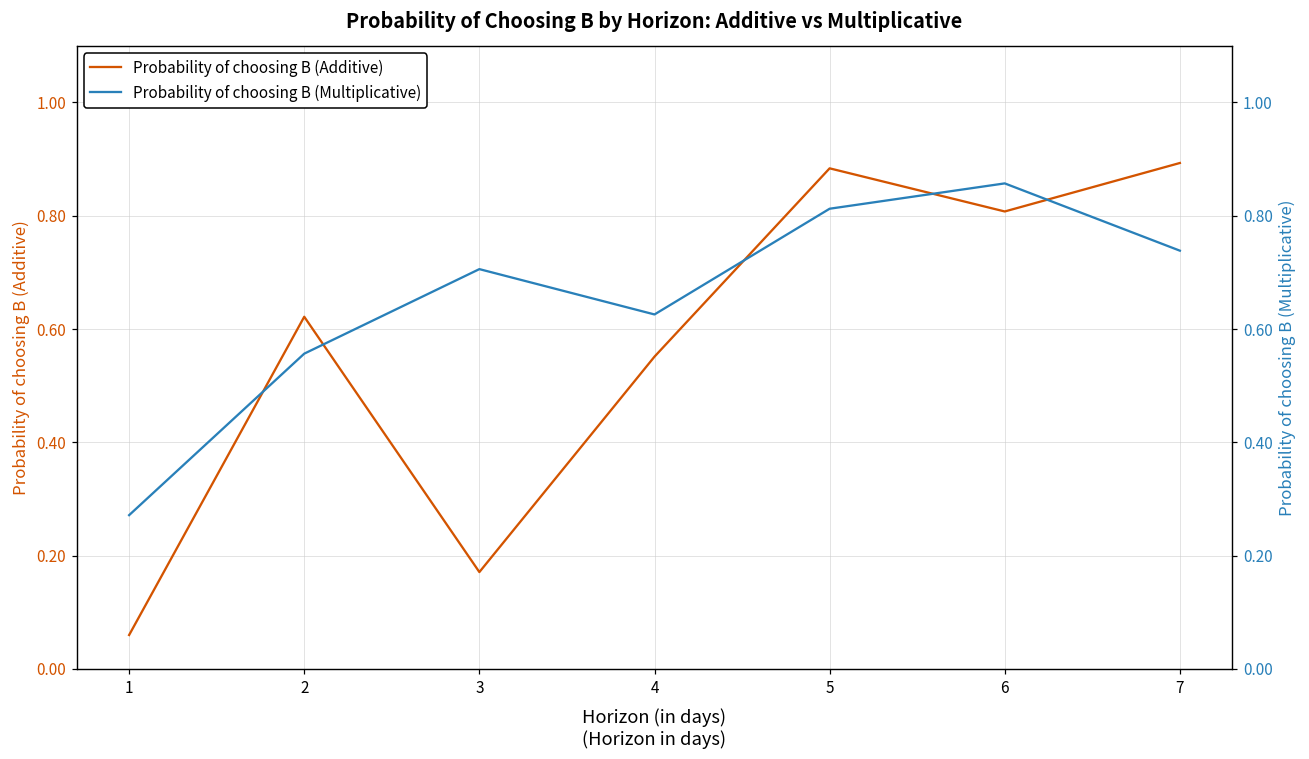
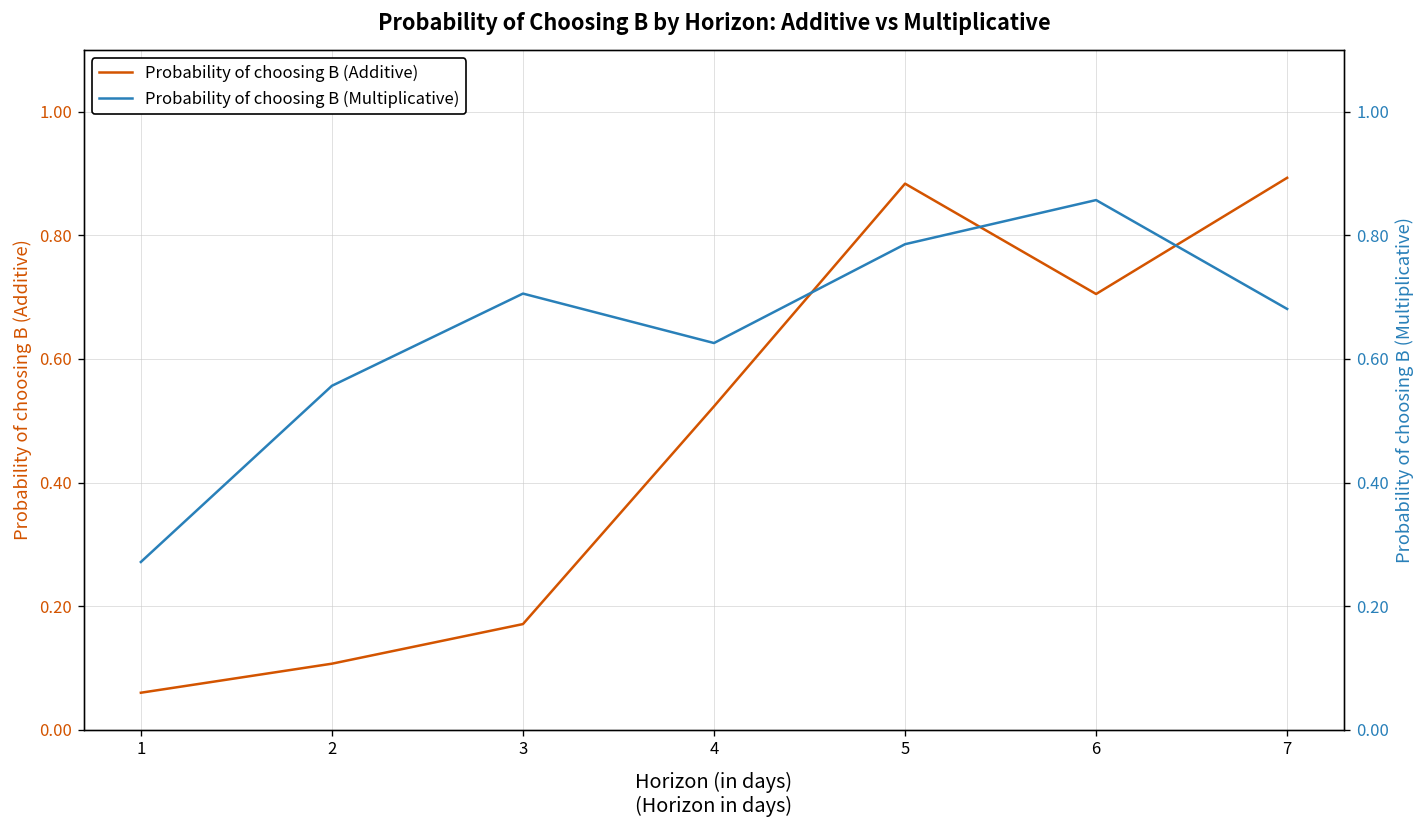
Probability of choosing B (Additive), 2: 0.62 -> 0.11
Probability of choosing B (Additive), 4: 0.55 -> 0.52
Probability of choosing B (Additive), 6: 0.81 -> 0.71
Probability of choosing B (Multiplicative), 5: 0.81 -> 0.79
Probability of choosing B (Multiplicative), 7: 0.74 -> 0.68
